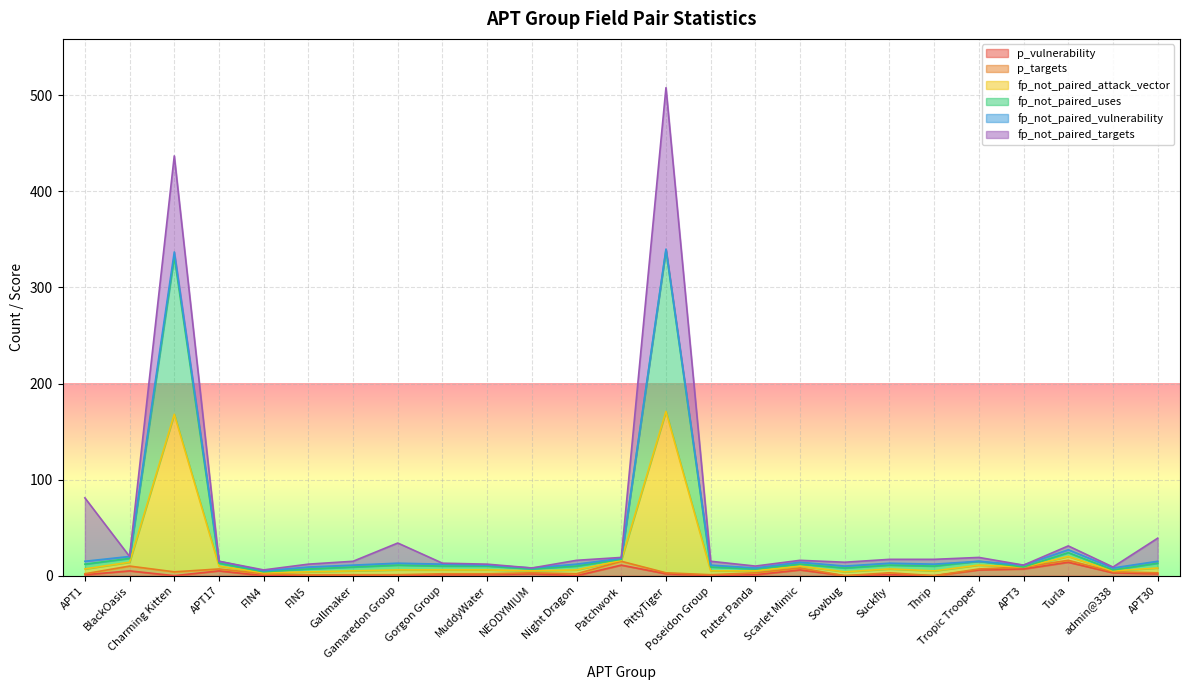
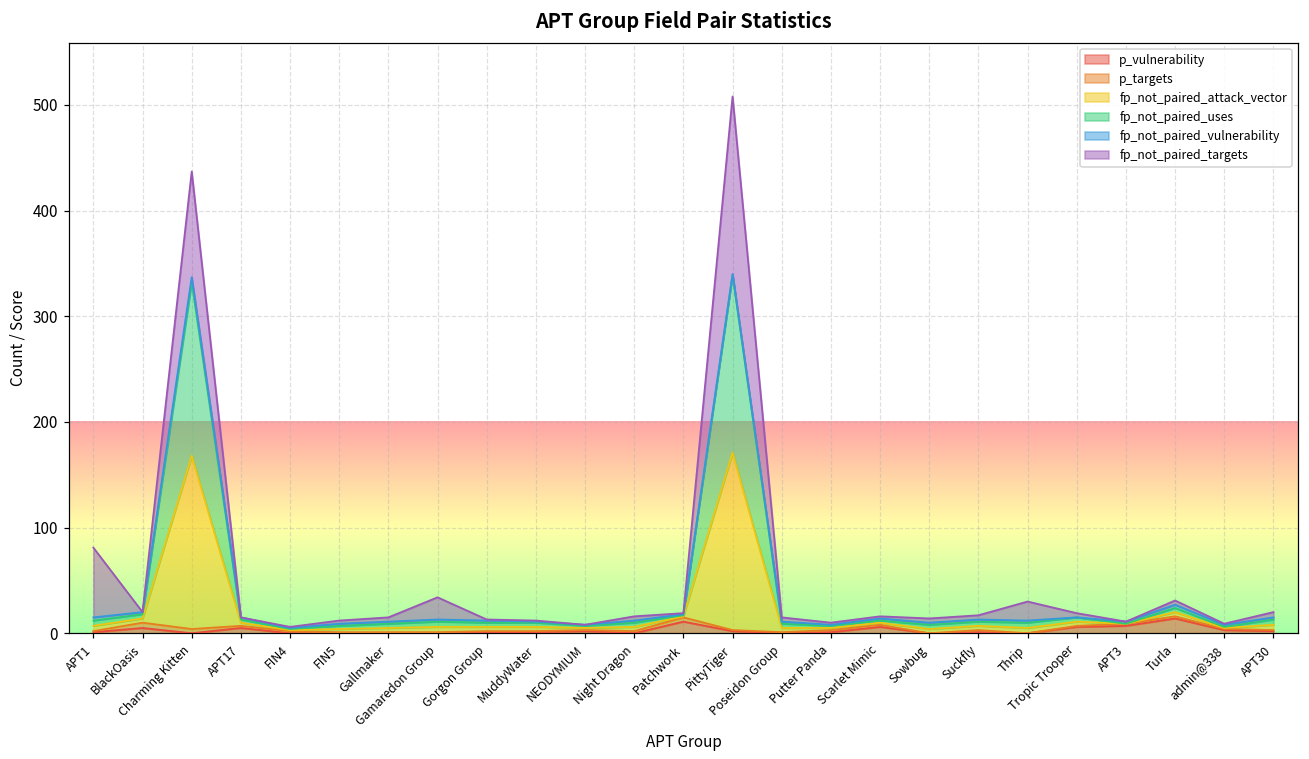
fp_not_paired_targets, Thrip: 10 -> 20
fp_not_paired_targets, APT30: 20 -> 10
